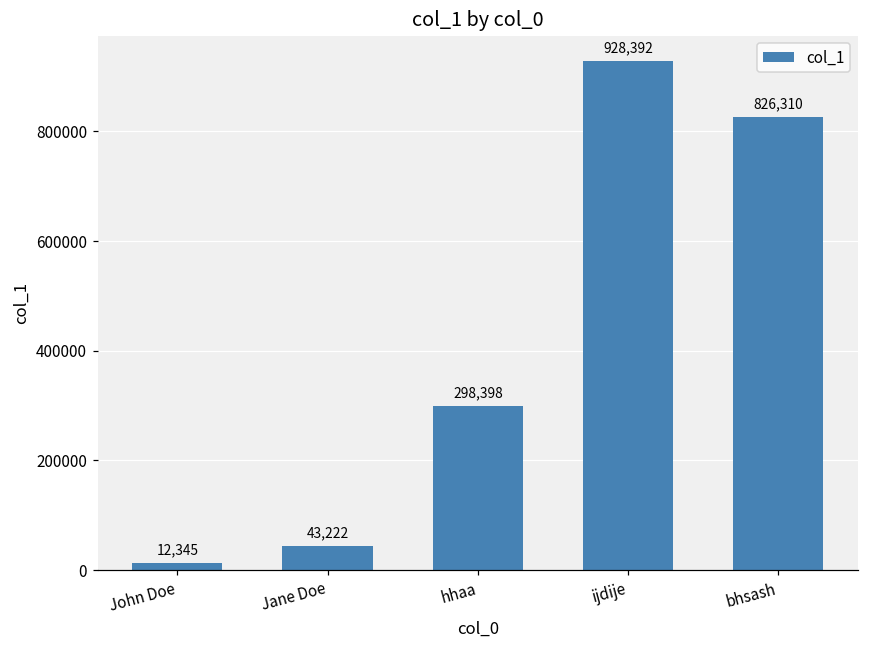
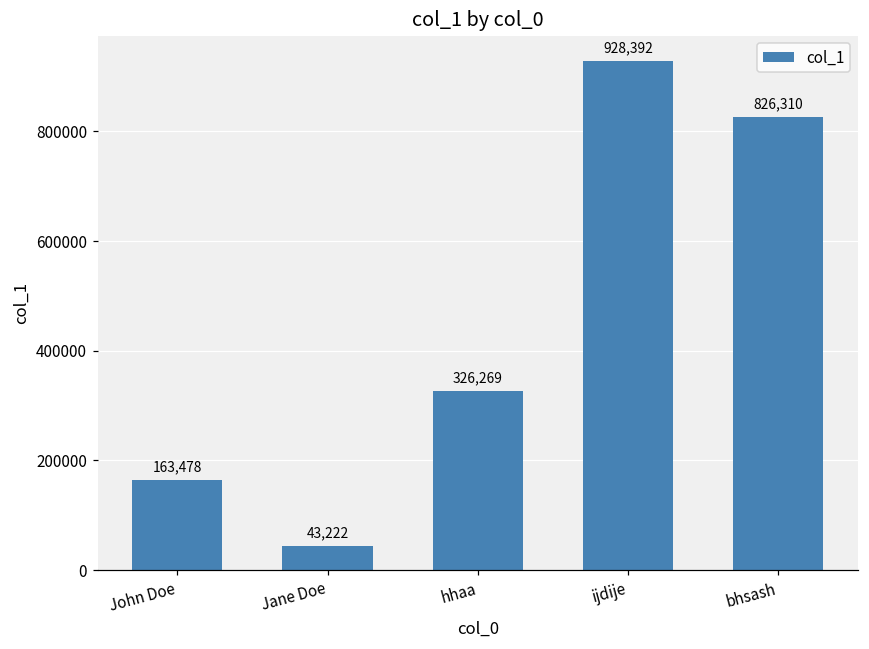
John Doe: 12,345 -> 163,478
hhaa: 298,398 -> 326,269
